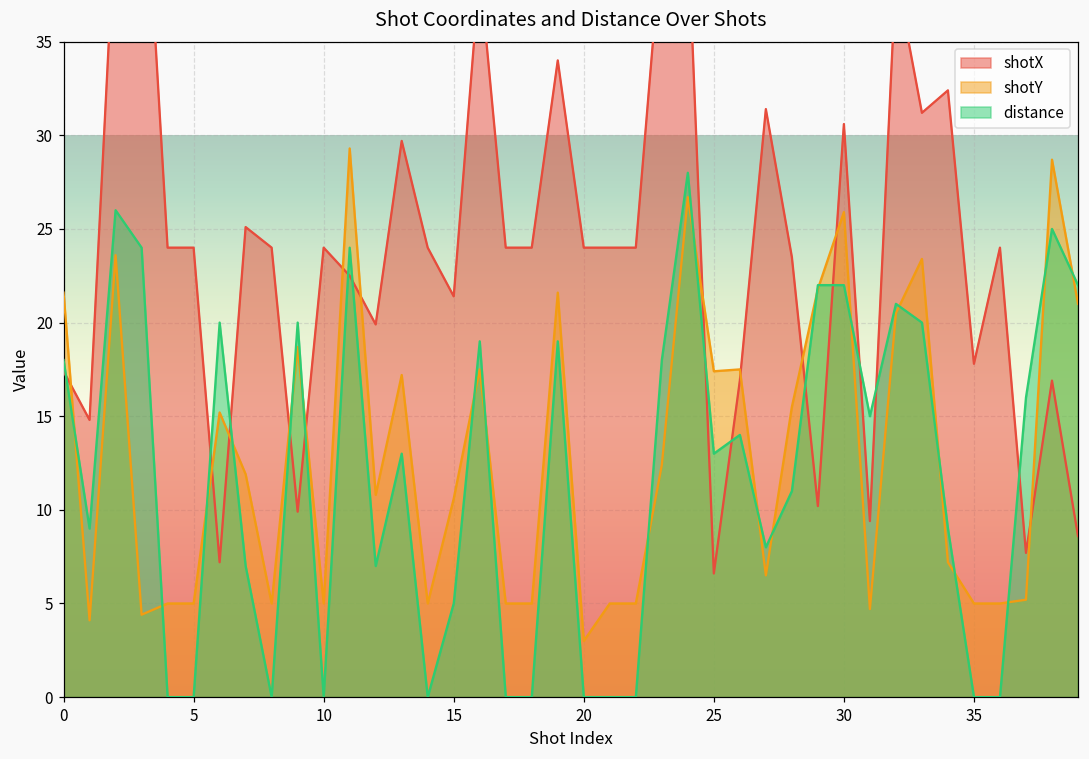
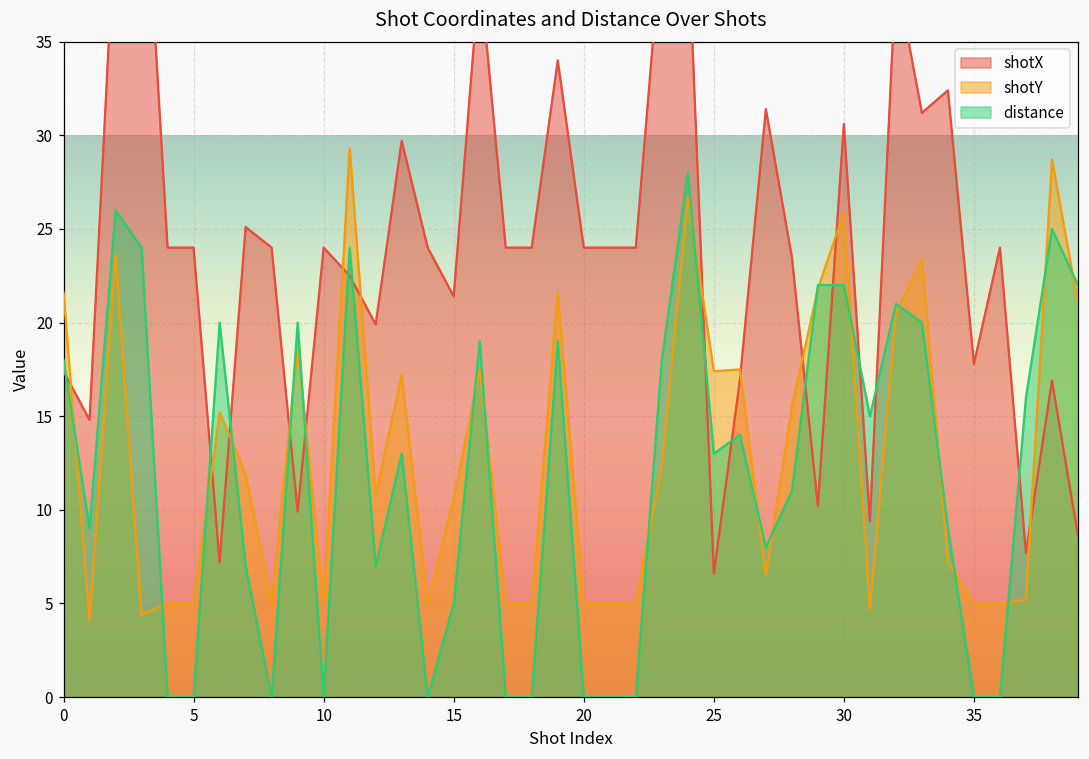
shotY, 20: 3 -> 5
